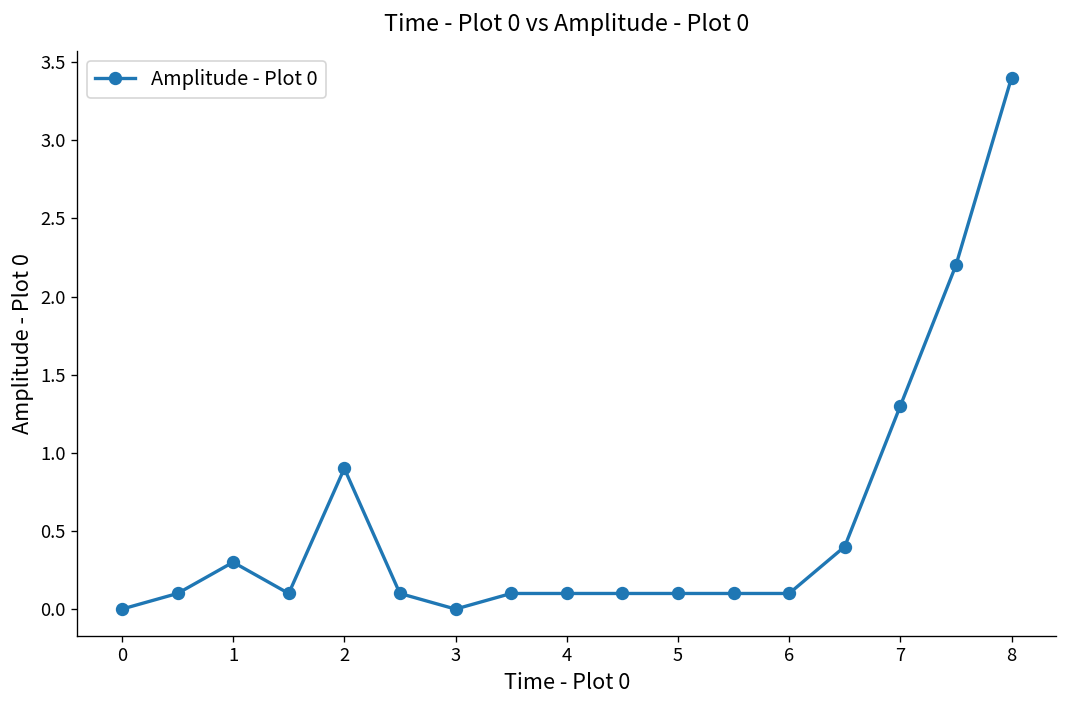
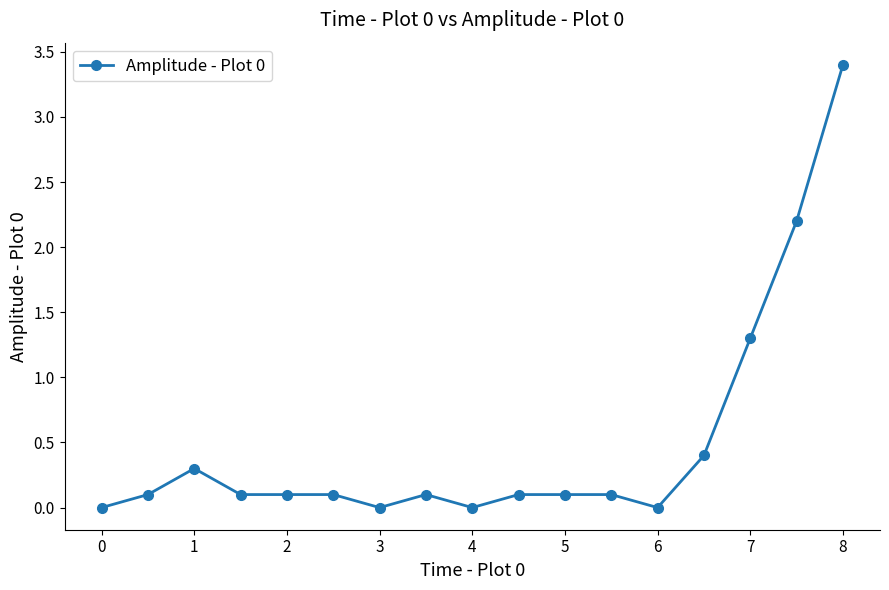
2: 0.9 -> 0.1
4: 0.1 -> 0.0
6: 0.1 -> 0.0
